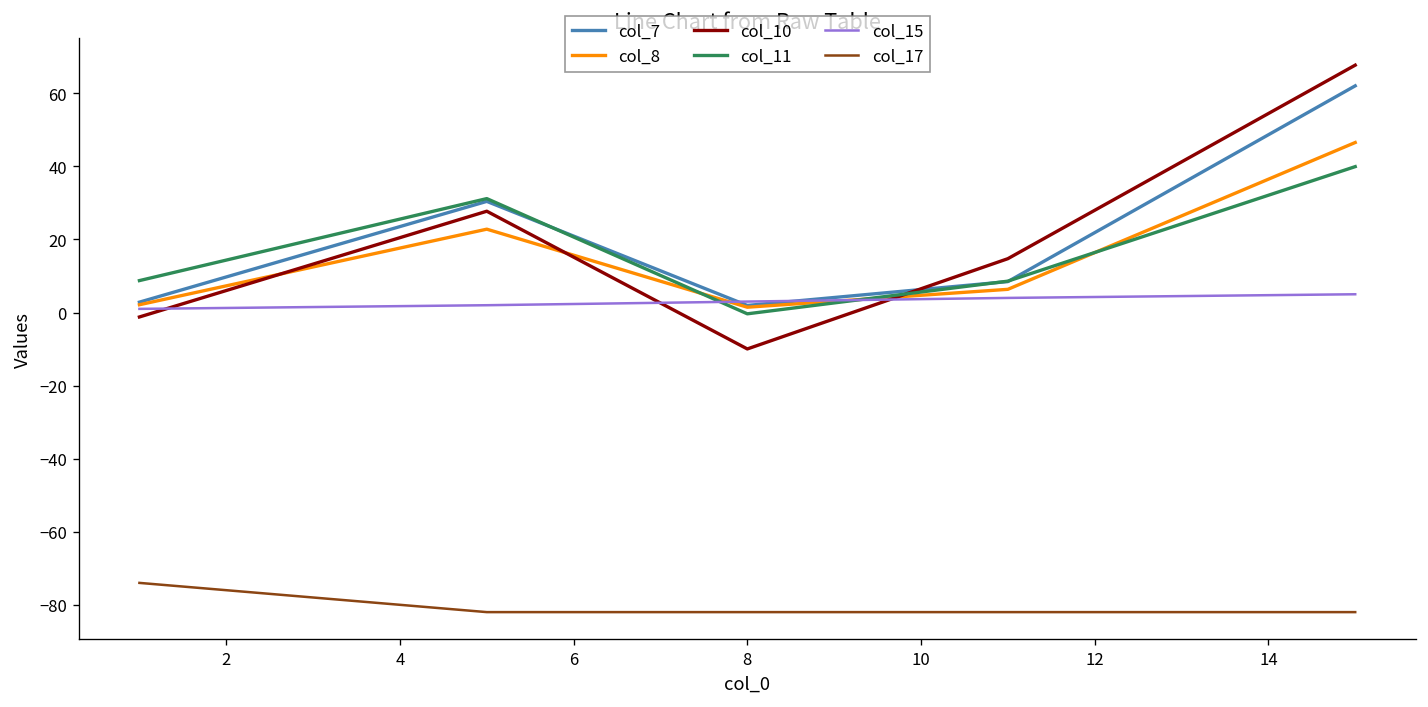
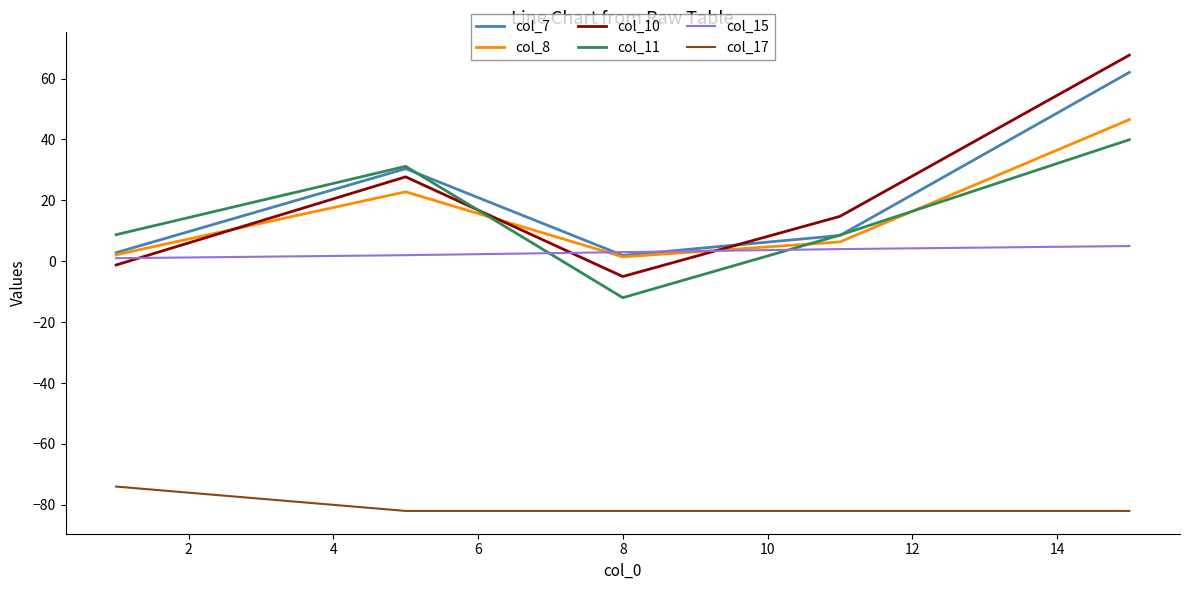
col_10, 8: -10 -> -5
col_11, 8: 0 -> -12
